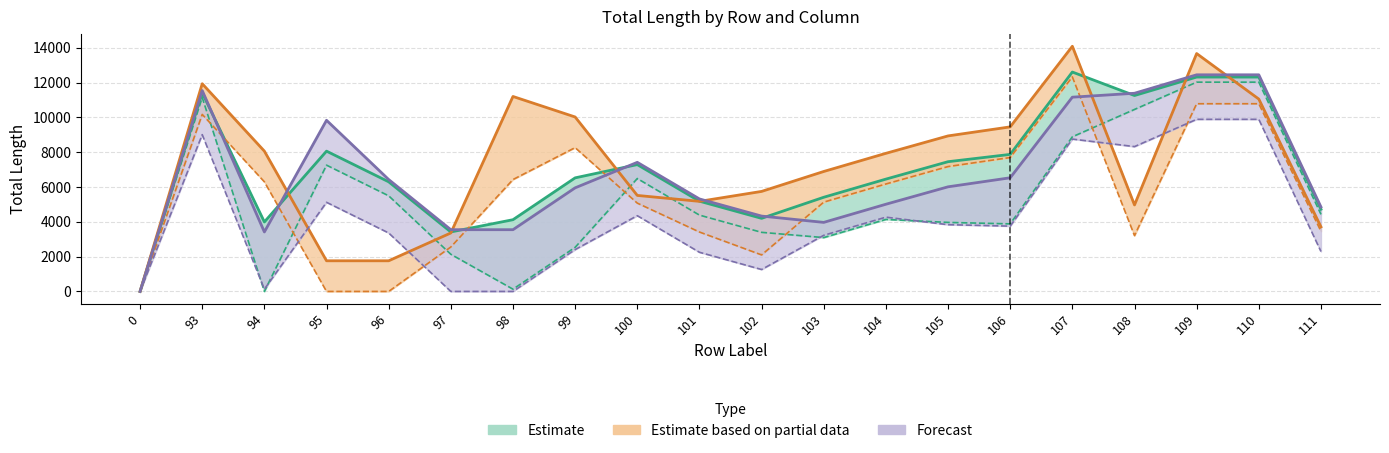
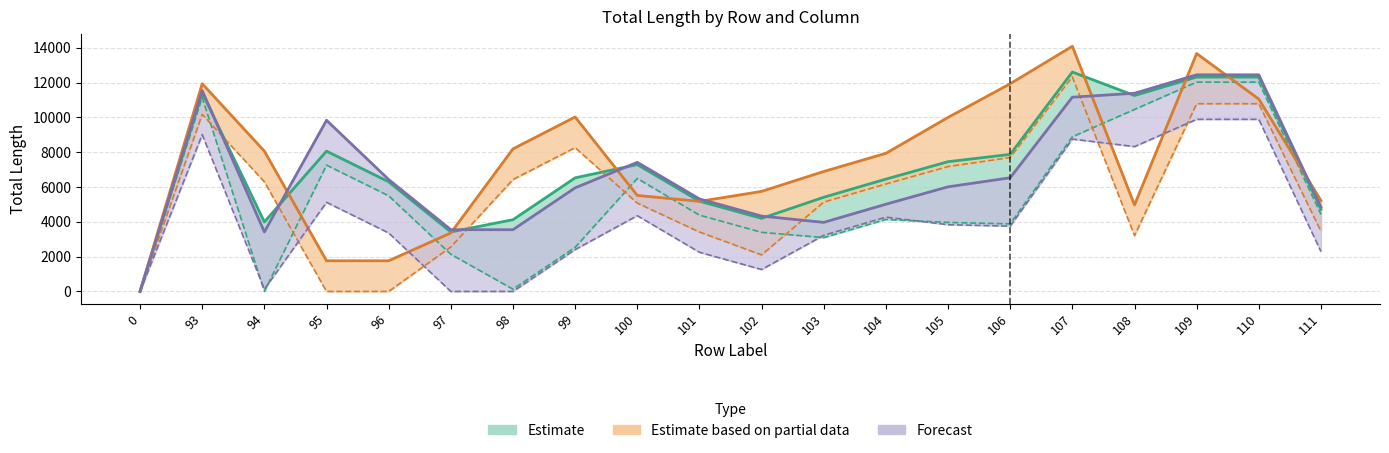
Estimate based on partial data, 98: 11200 -> 8200
Estimate based on partial data, 105: 8900 -> 10000
Estimate based on partial data, 106: 9500 -> 11900
Estimate based on partial data, 111: 3700 -> 5200
